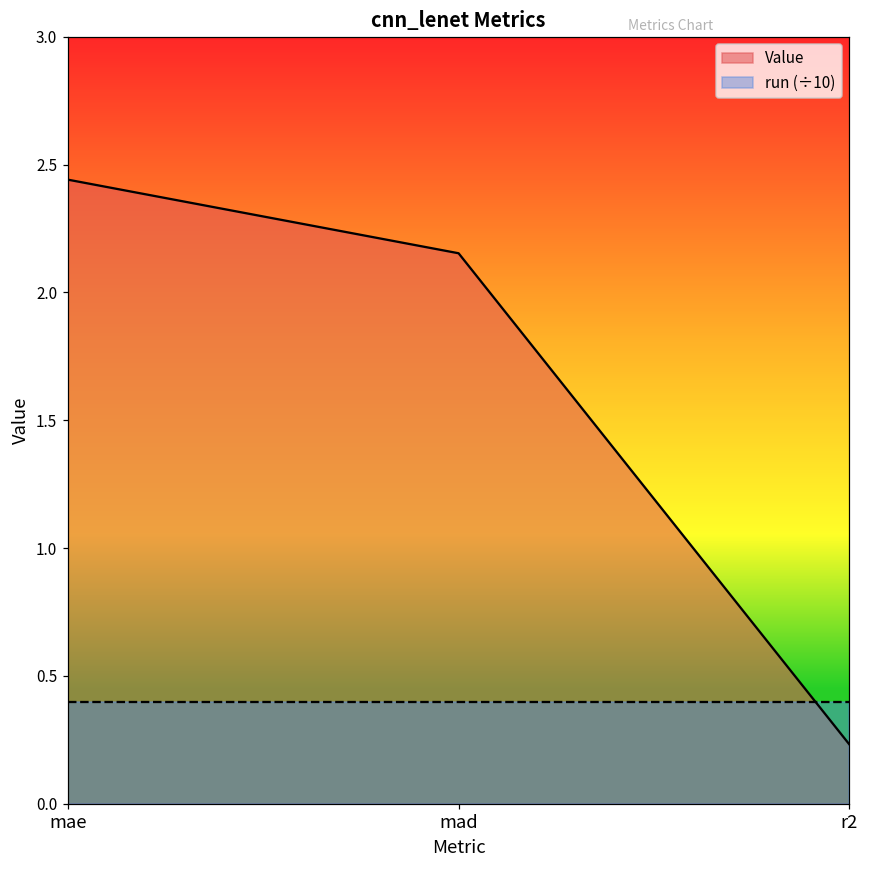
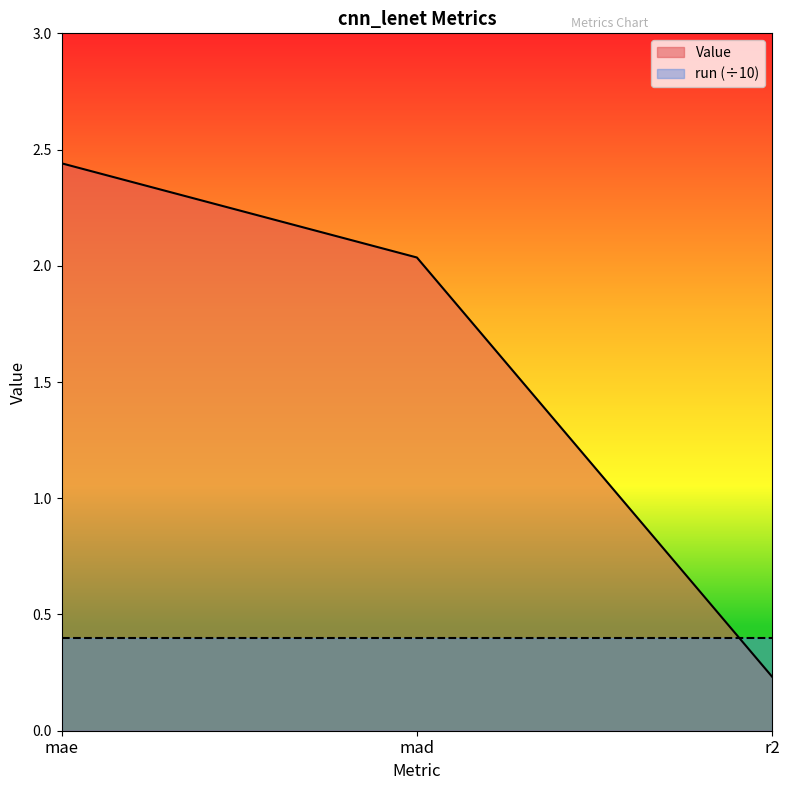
Value, mad: 2.15 -> 2.04
